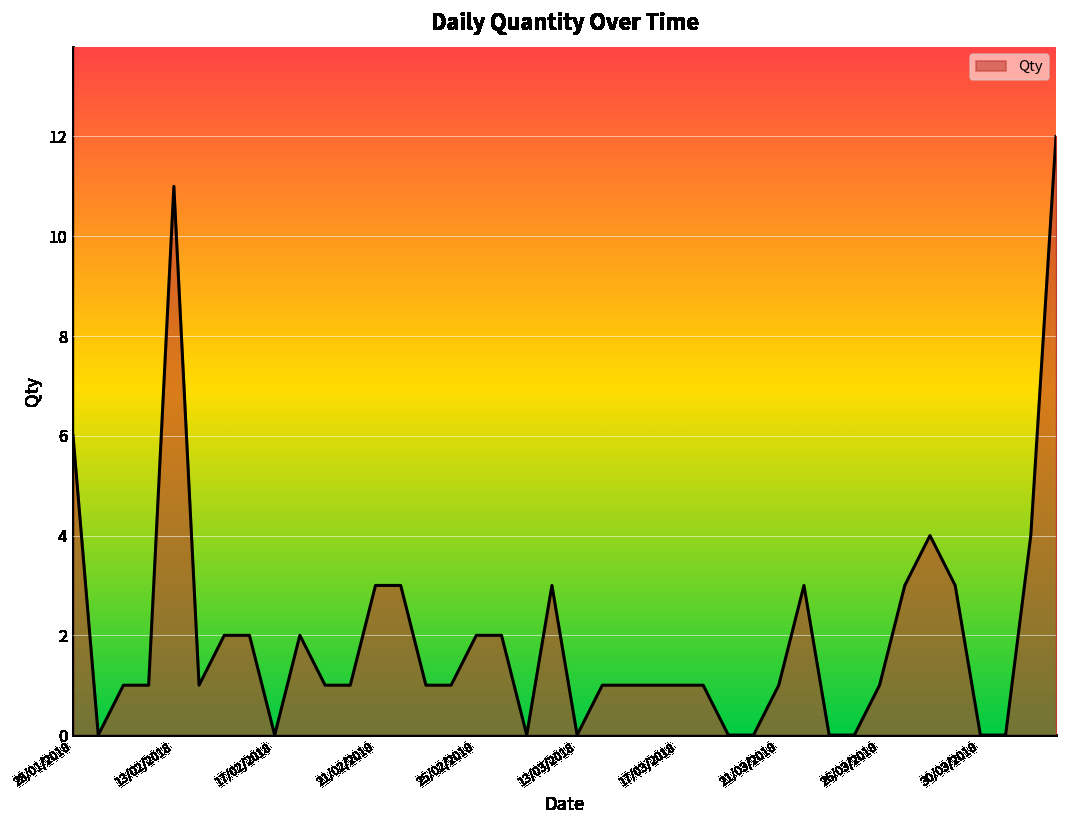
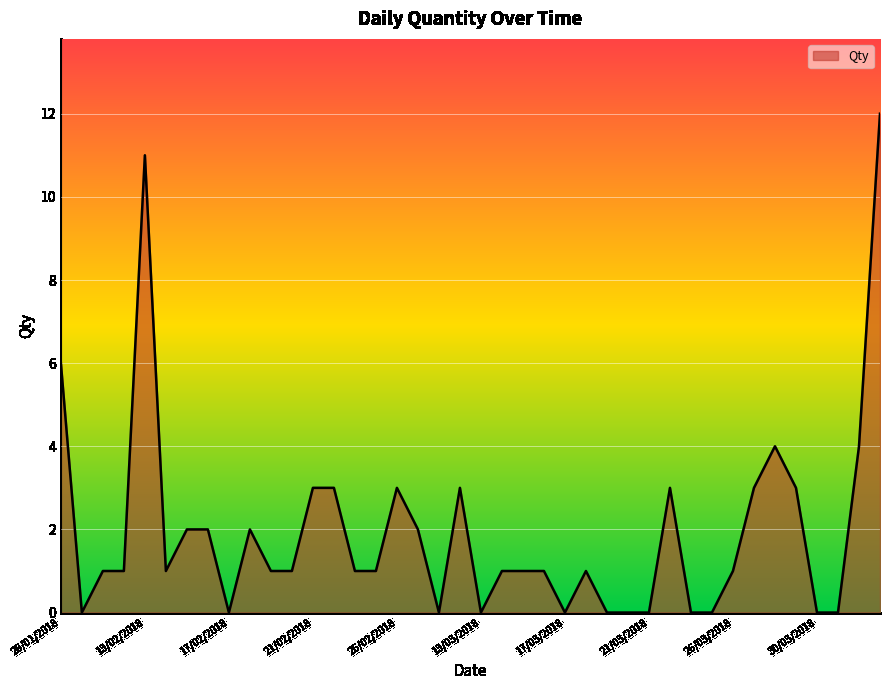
25/02/2018: 2 -> 3
17/03/2018: 1 -> 0
21/03/2018: 1 -> 0
